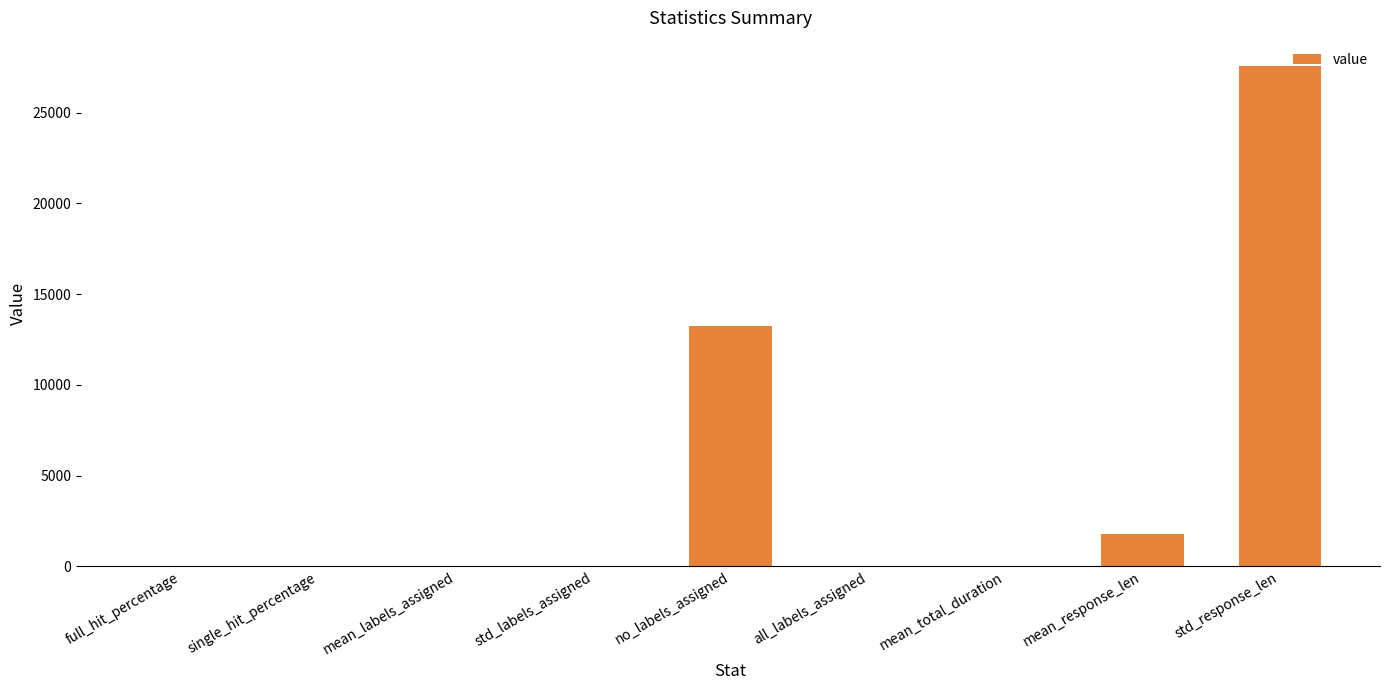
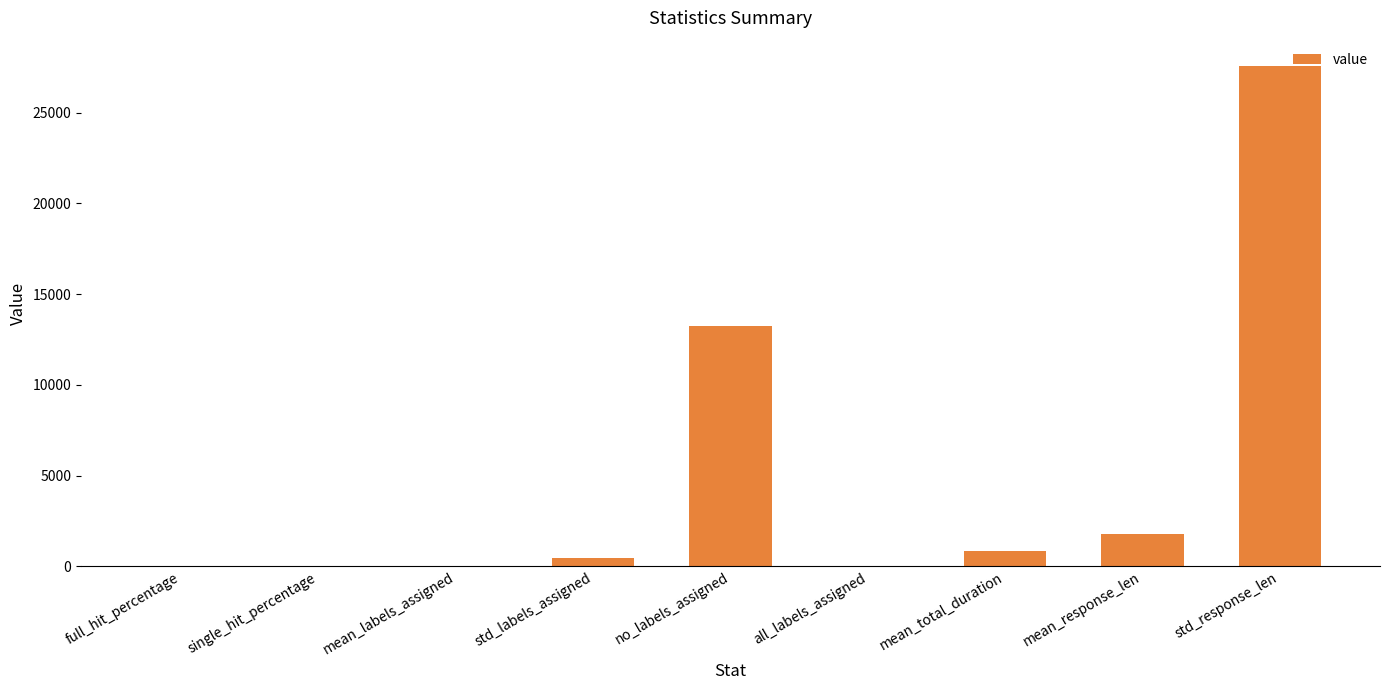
std_labels_assigned: 0 -> 500
mean_total_duration: 0 -> 900
